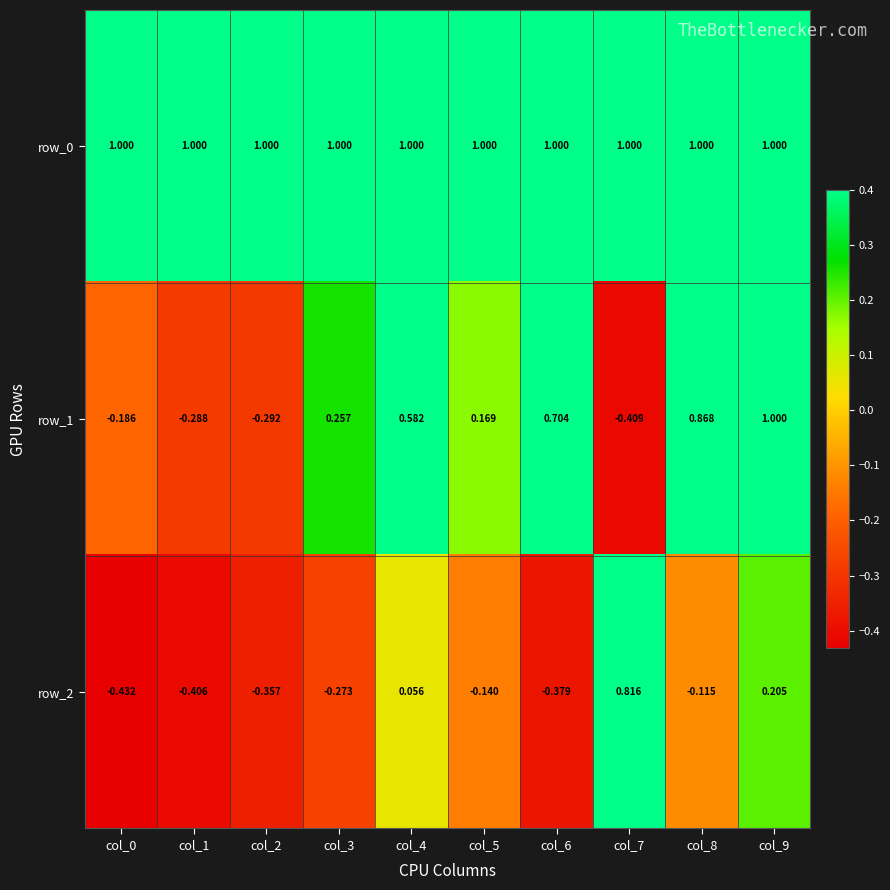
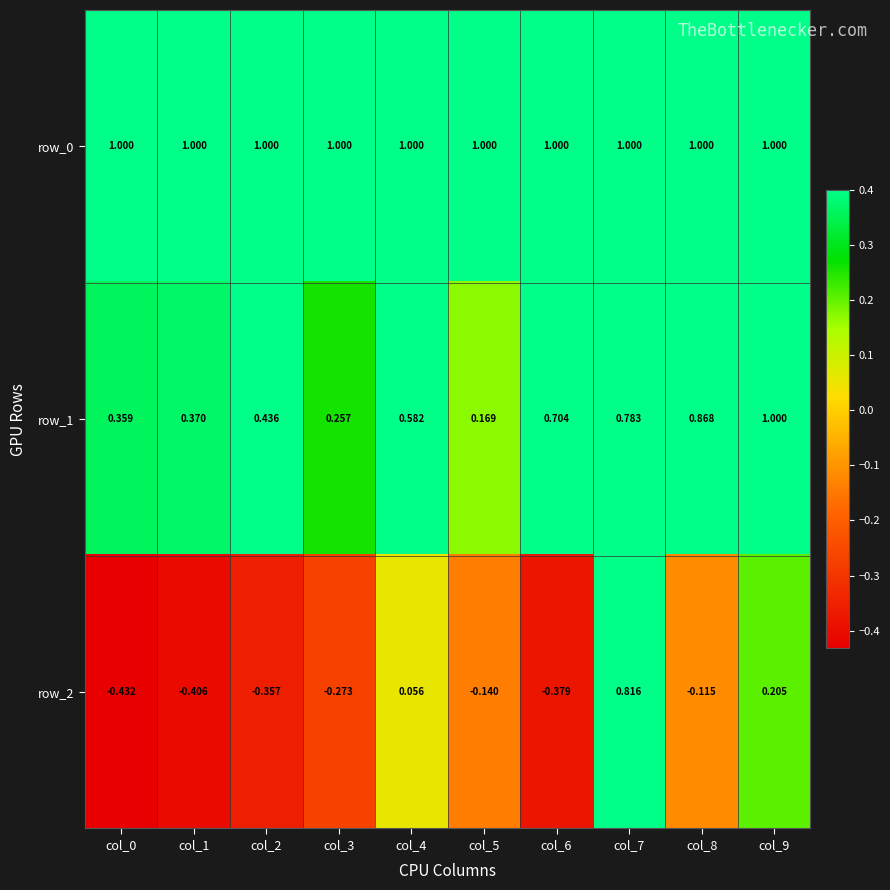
row_1, col_0: -0.186 -> 0.359
row_1, col_1: -0.288 -> 0.370
row_1, col_2: -0.292 -> 0.436
row_1, col_7: -0.409 -> 0.783
